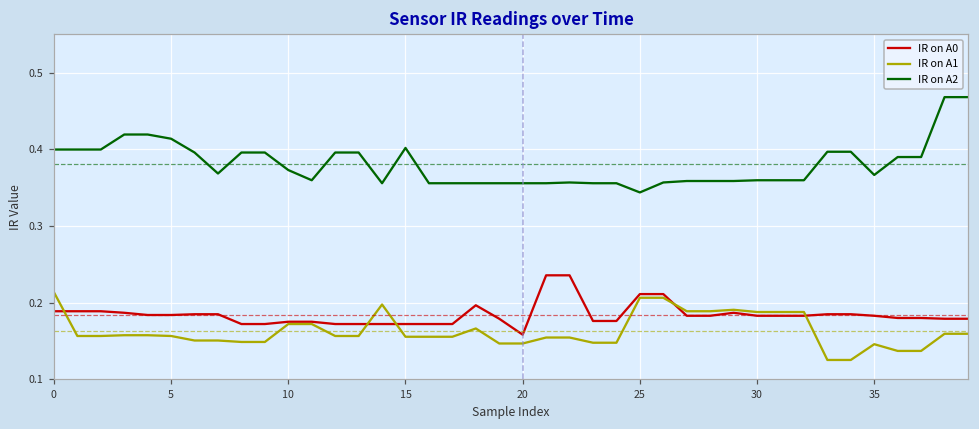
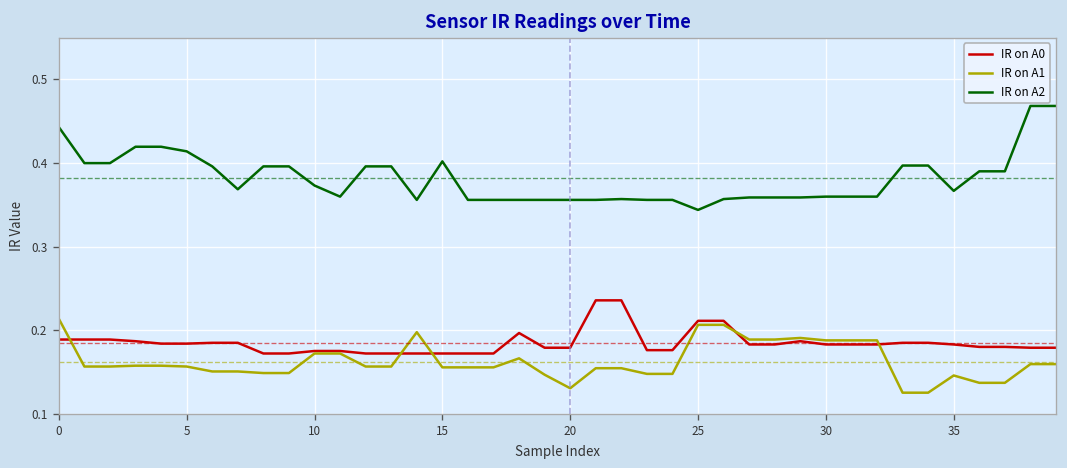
IR on A2, 0: 0.40 -> 0.44
IR on A0, 20: 0.16 -> 0.18
IR on A1, 20: 0.15 -> 0.13
